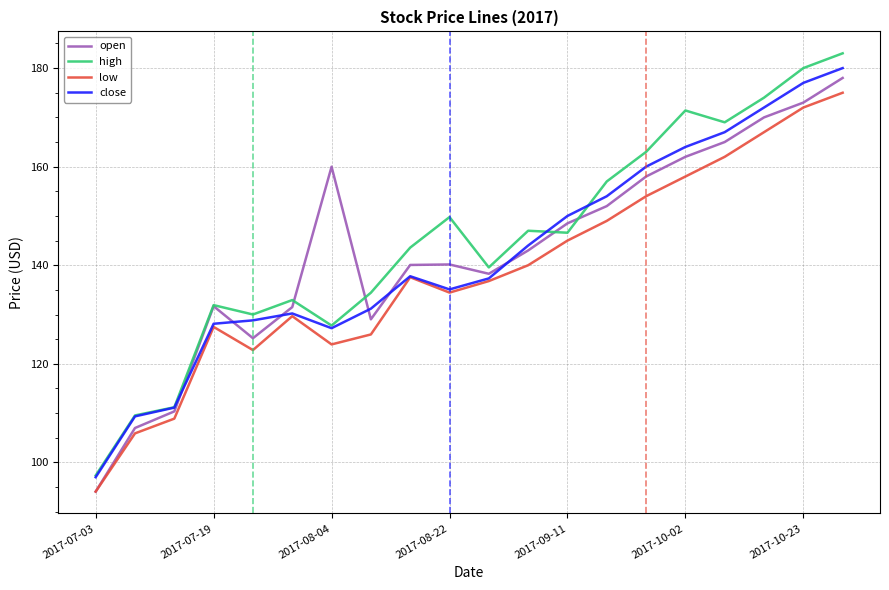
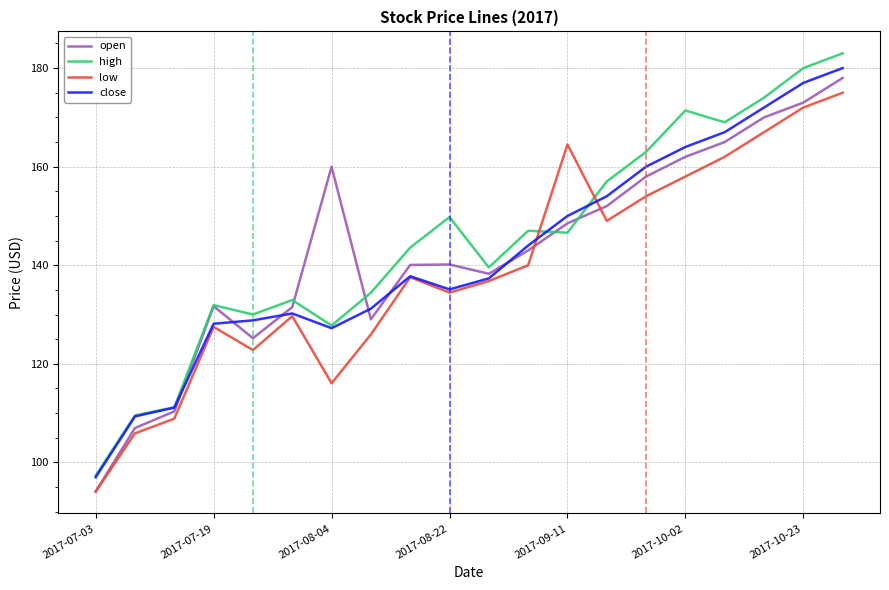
low, 2017-08-04: 124 -> 116
low, 2017-09-11: 145 -> 165
